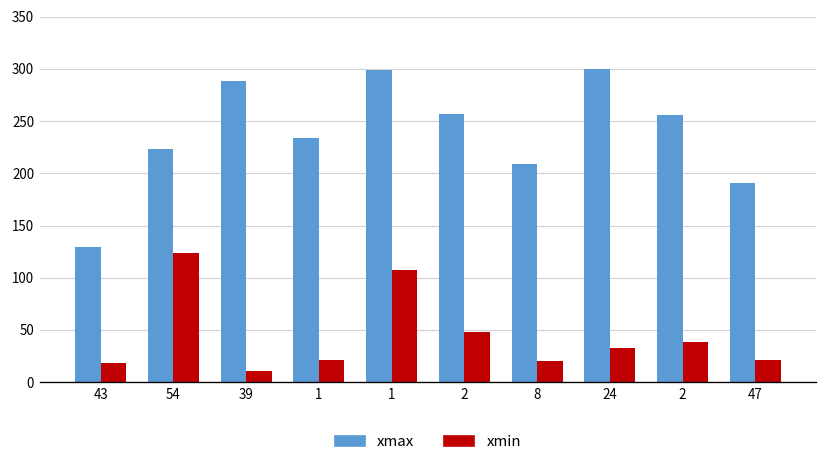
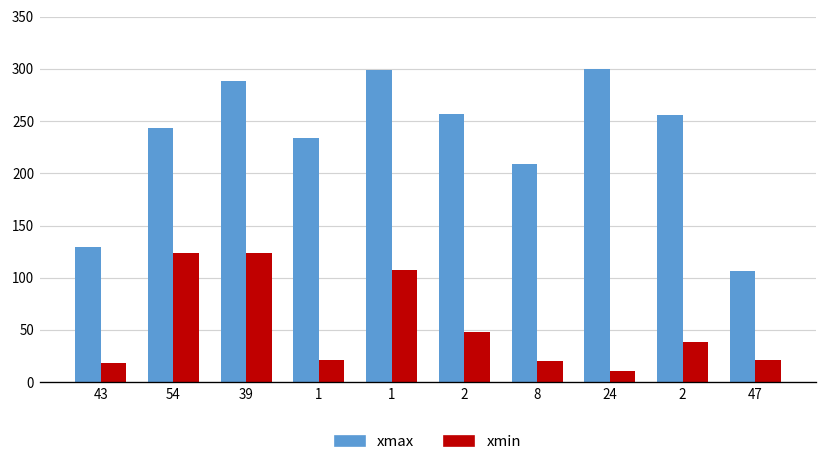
xmax, 54: 220 -> 240
xmin, 39: 10 -> 120
xmin, 24: 30 -> 10
xmax, 47: 190 -> 110
